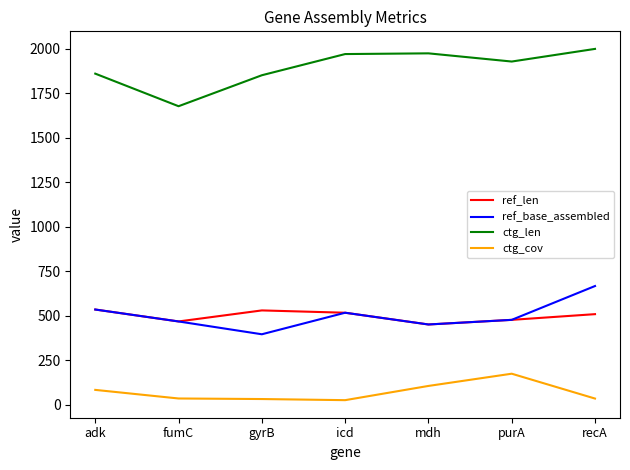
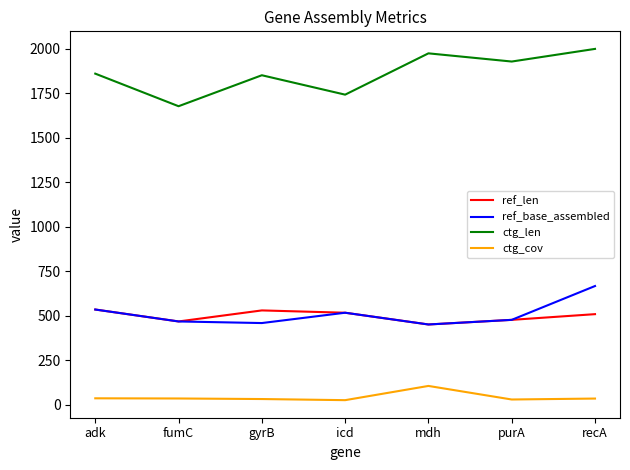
ctg_cov, adk: 80 -> 40
ref_base_assembled, gyrB: 400 -> 460
ctg_len, icd: 1970 -> 1740
ctg_cov, purA: 180 -> 30
